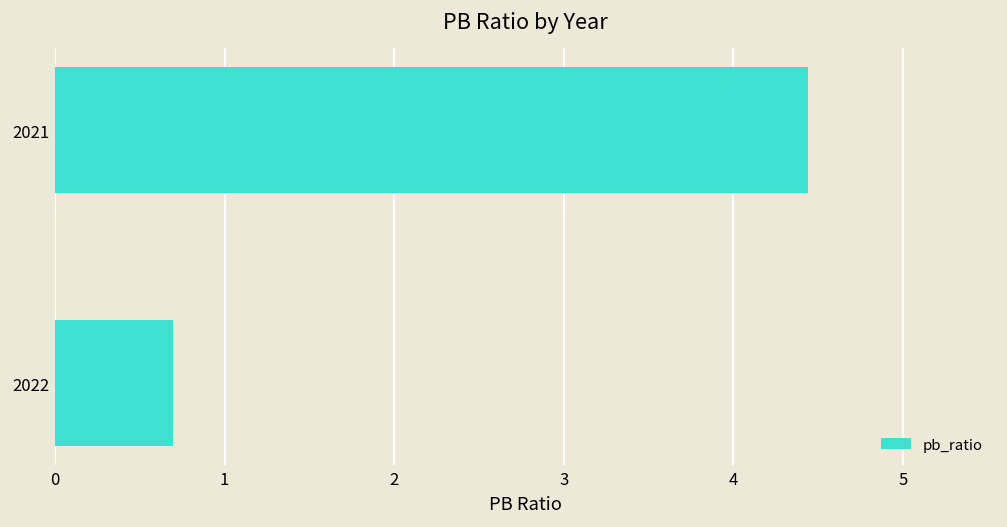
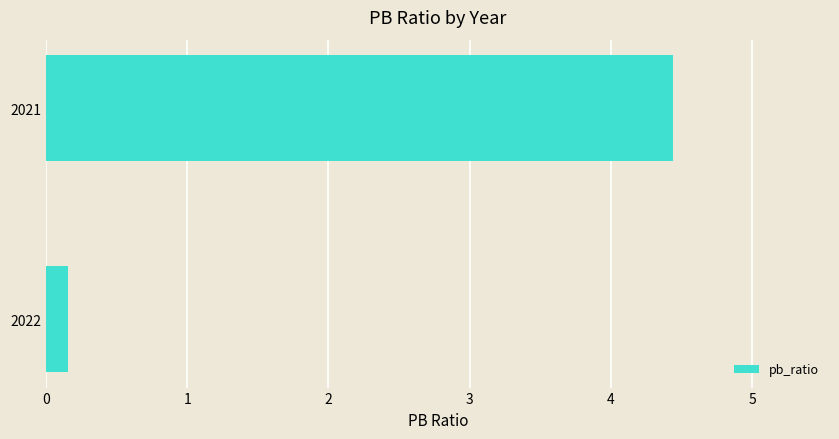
2022: 0.70 -> 0.15
